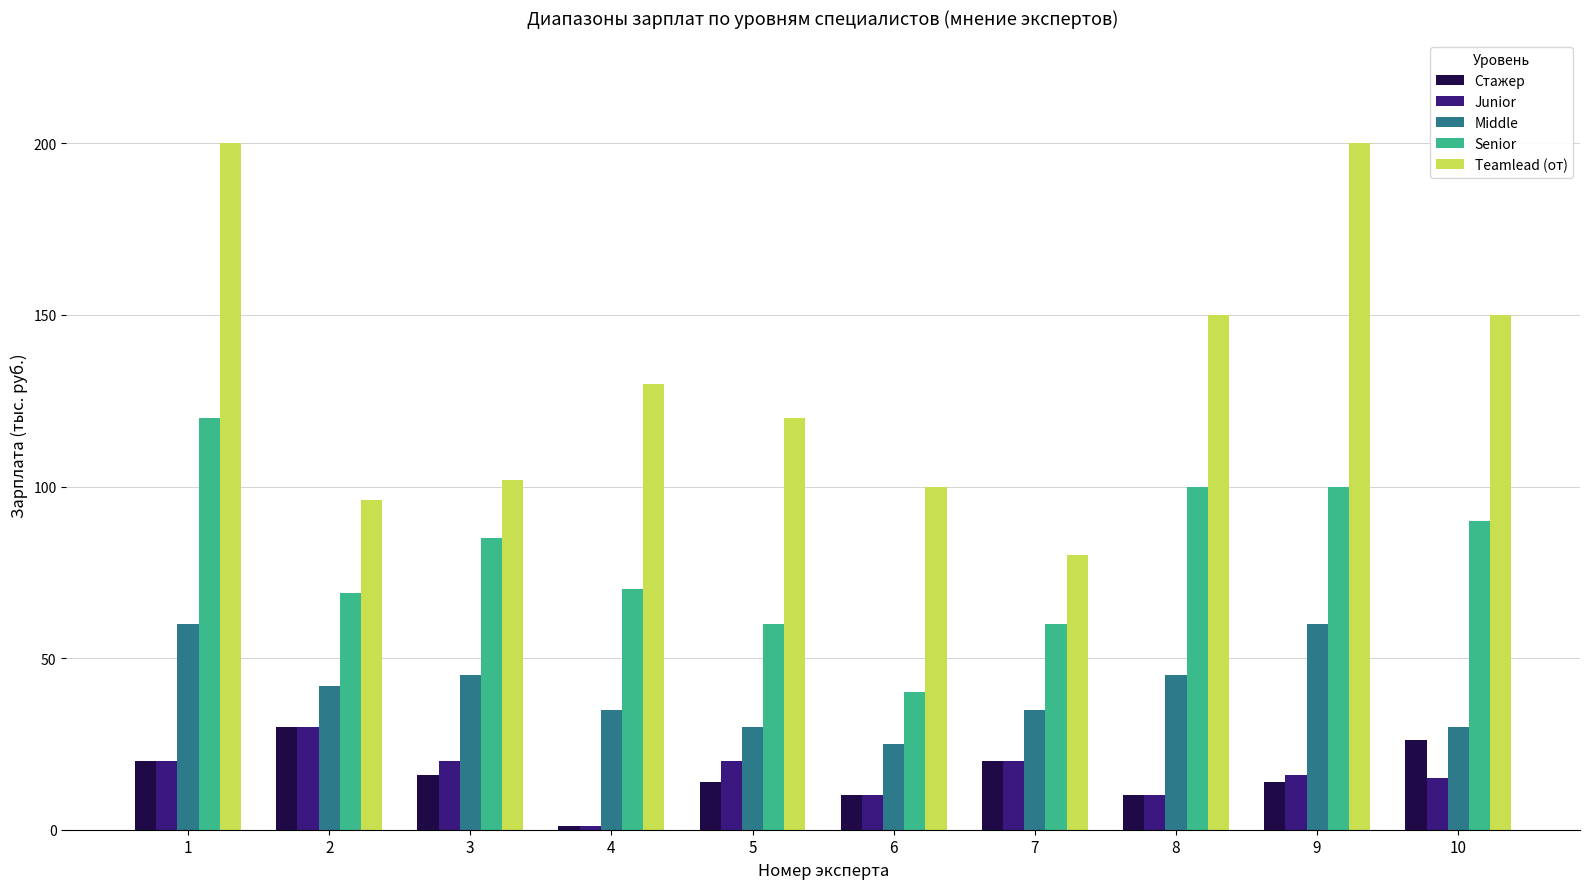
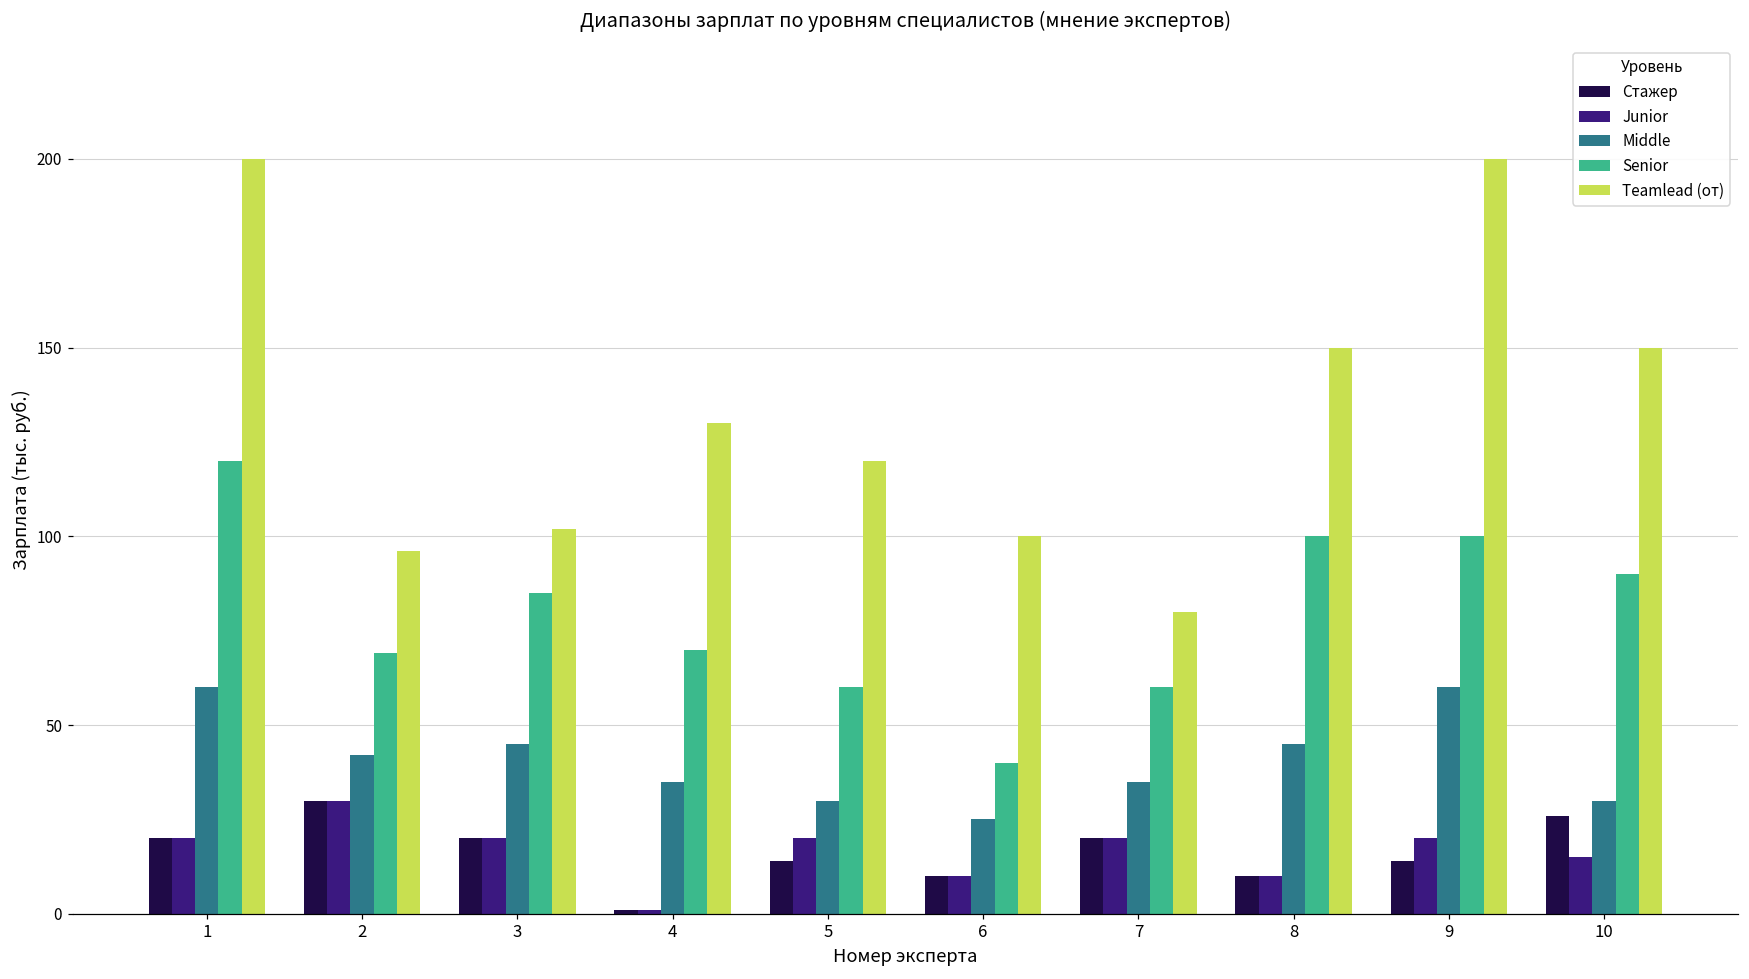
Стажер, 3: 16 -> 20
Junior, 9: 16 -> 20
